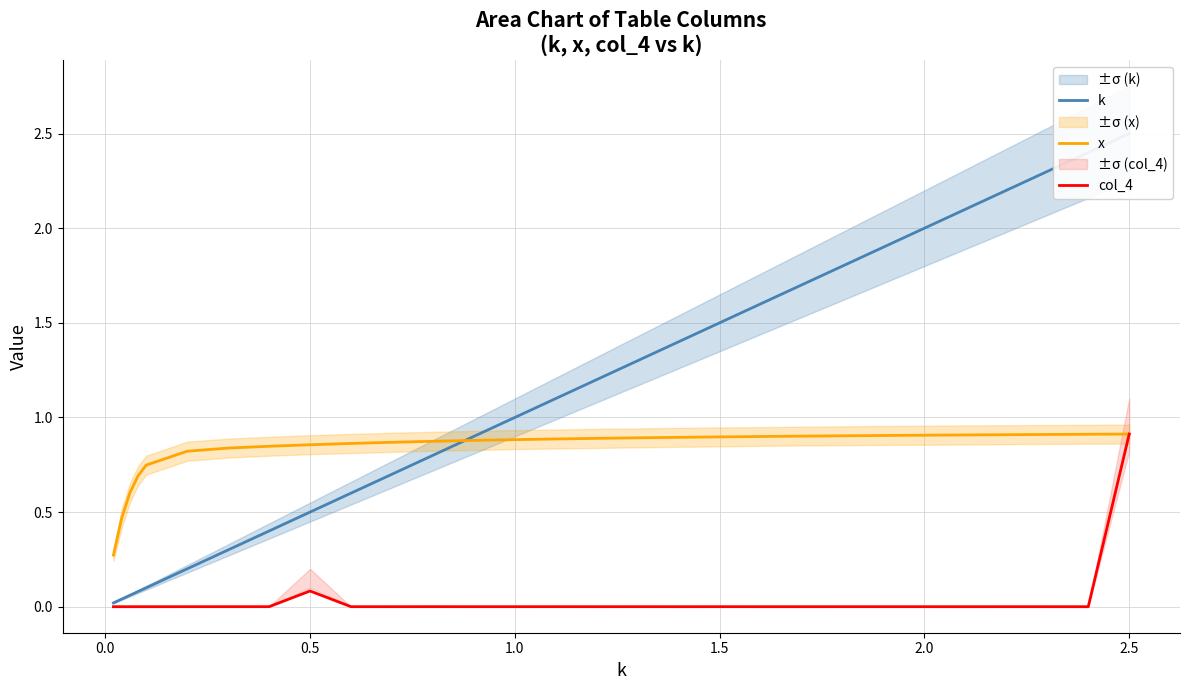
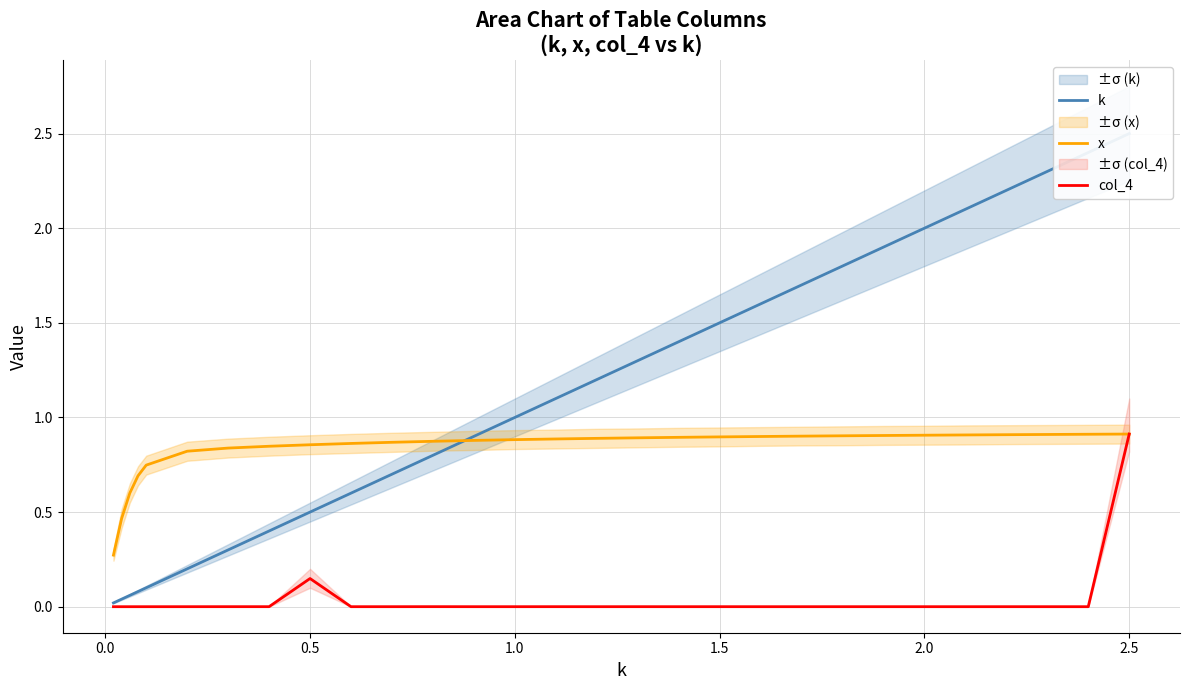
col_4, 0.5: 0.08 -> 0.15
